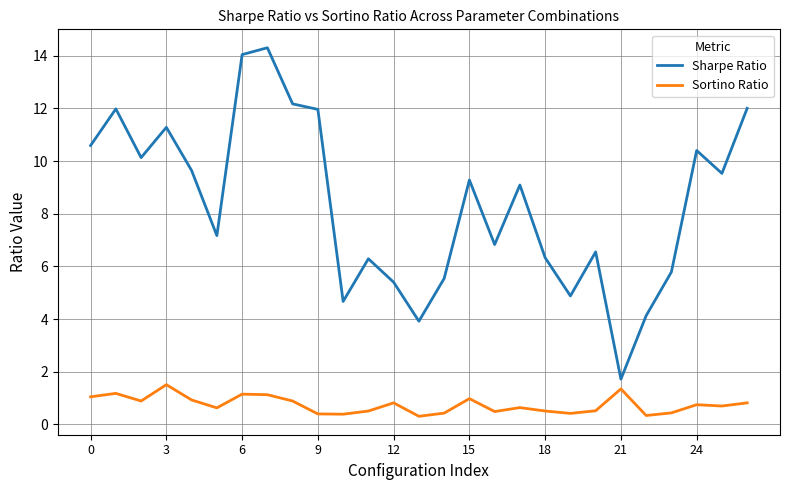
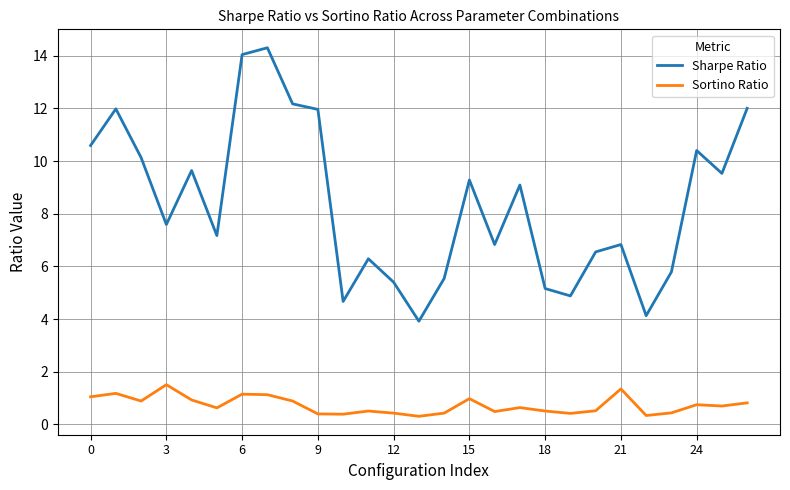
Sharpe Ratio, 3: 11.3 -> 7.6
Sortino Ratio, 12: 0.8 -> 0.4
Sharpe Ratio, 18: 6.3 -> 5.2
Sharpe Ratio, 21: 1.7 -> 6.8
